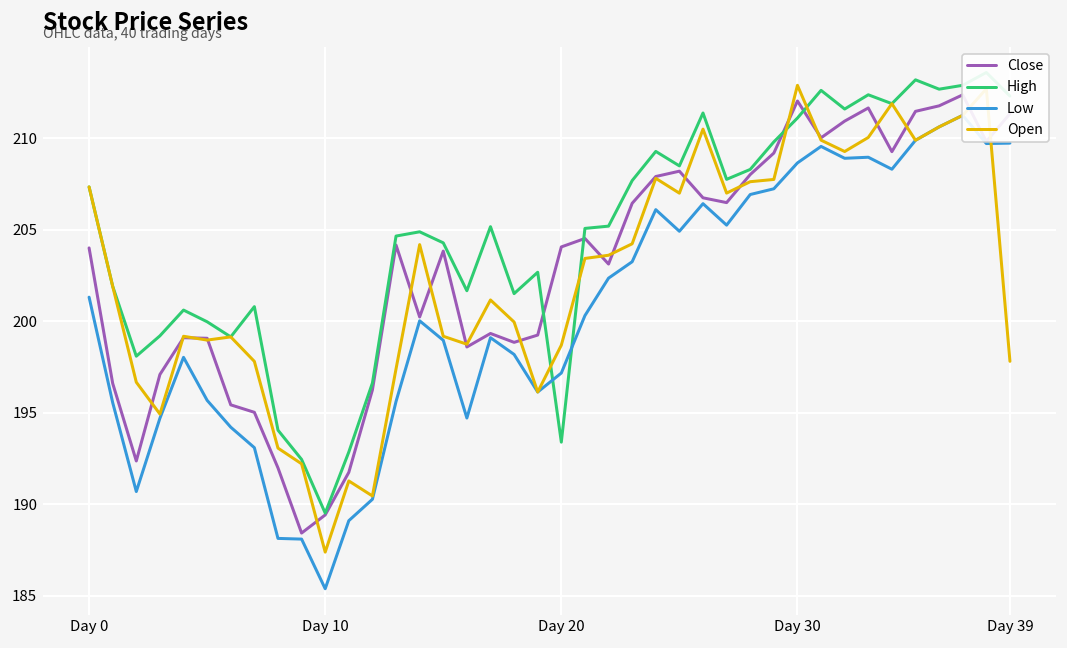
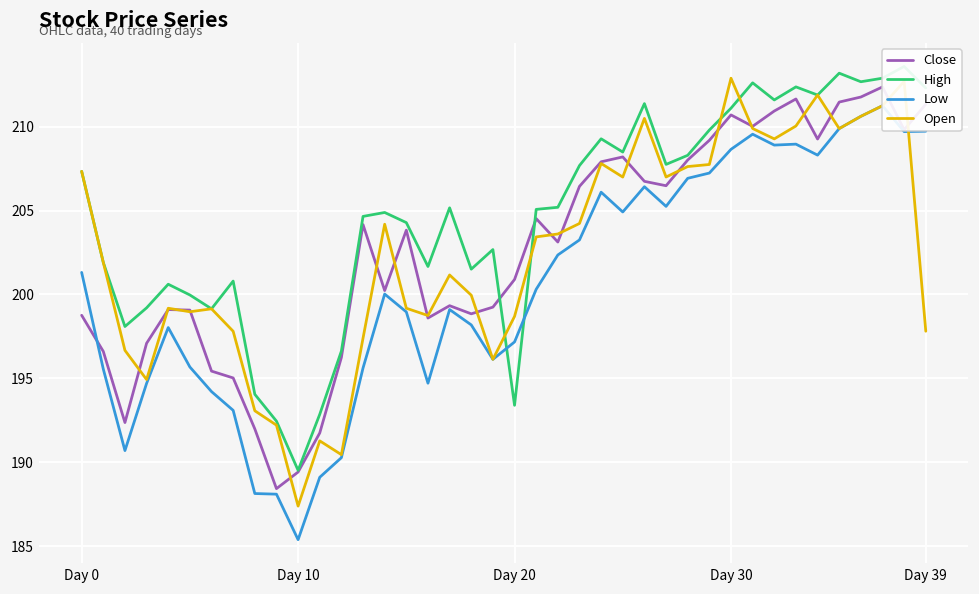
Close, Day 0: 204.0 -> 198.8
Close, Day 20: 204.1 -> 200.9
Close, Day 30: 212.0 -> 210.7
